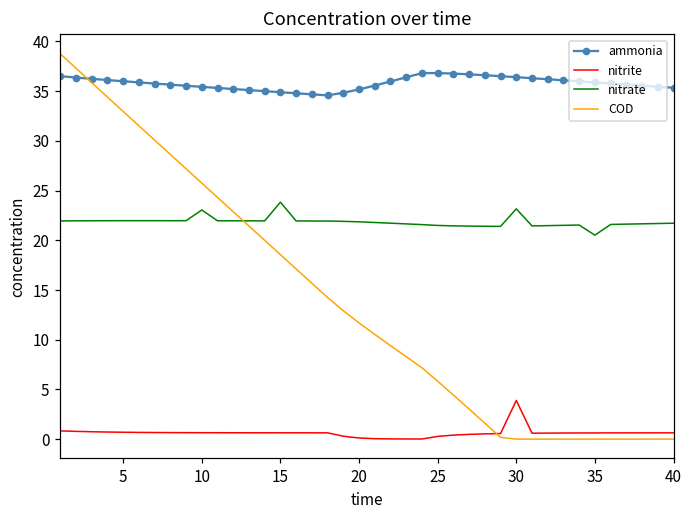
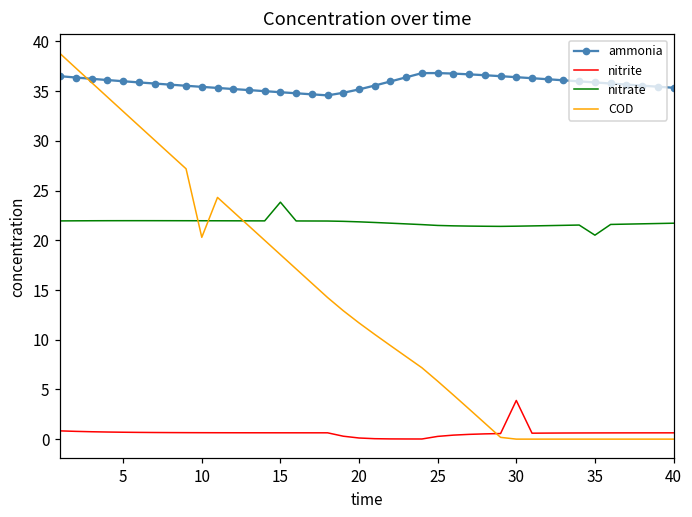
nitrate, 10: 23 -> 22
COD, 10: 26 -> 20
nitrate, 30: 23 -> 21
